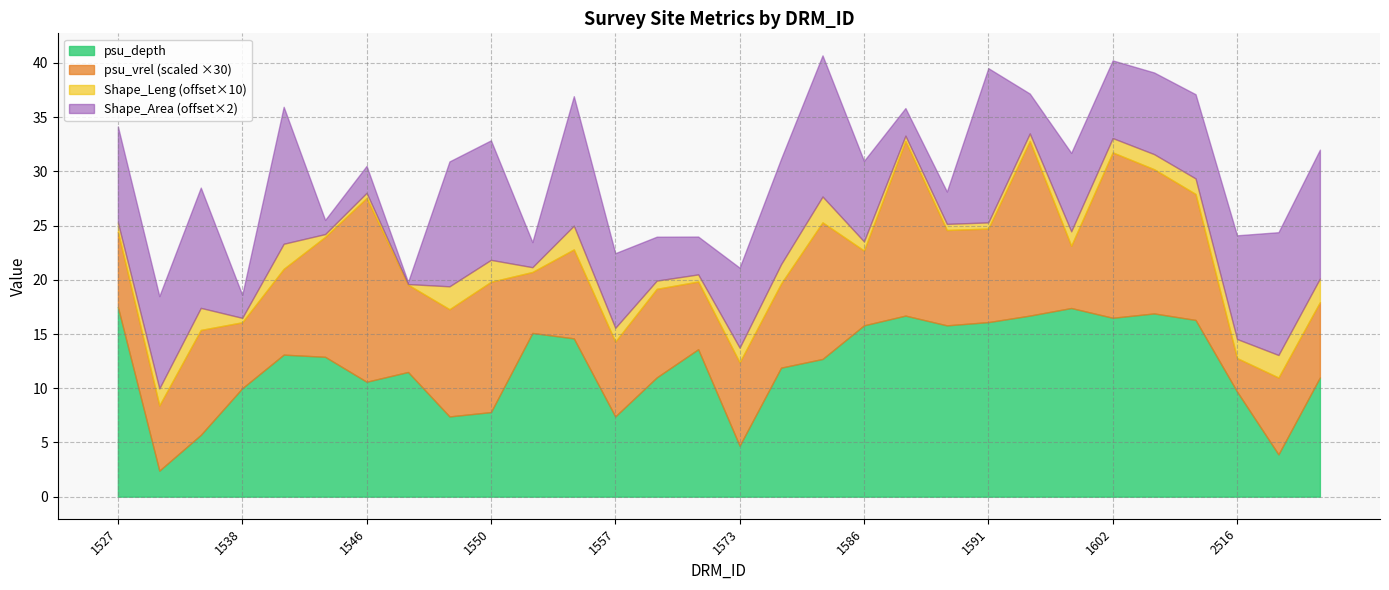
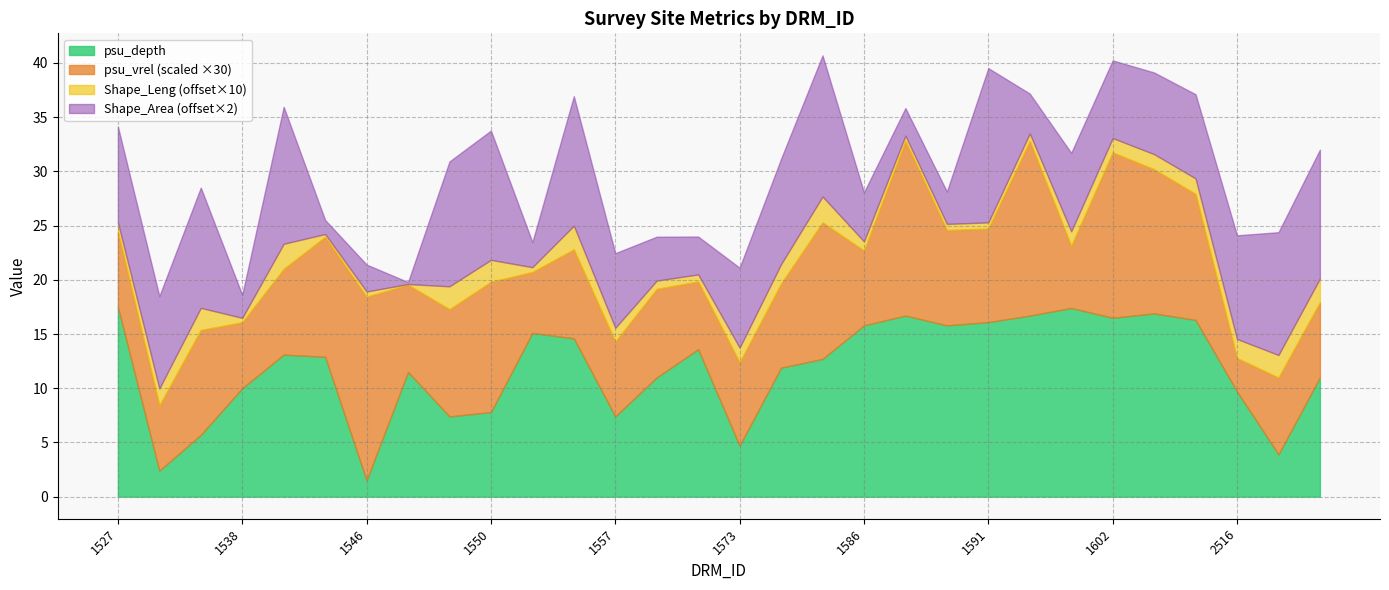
psu_depth, 1546: 10.6 -> 1.5
Shape_Area (offset×2), 1550: 11.0 -> 11.9
Shape_Area (offset×2), 1586: 7.4 -> 4.5
